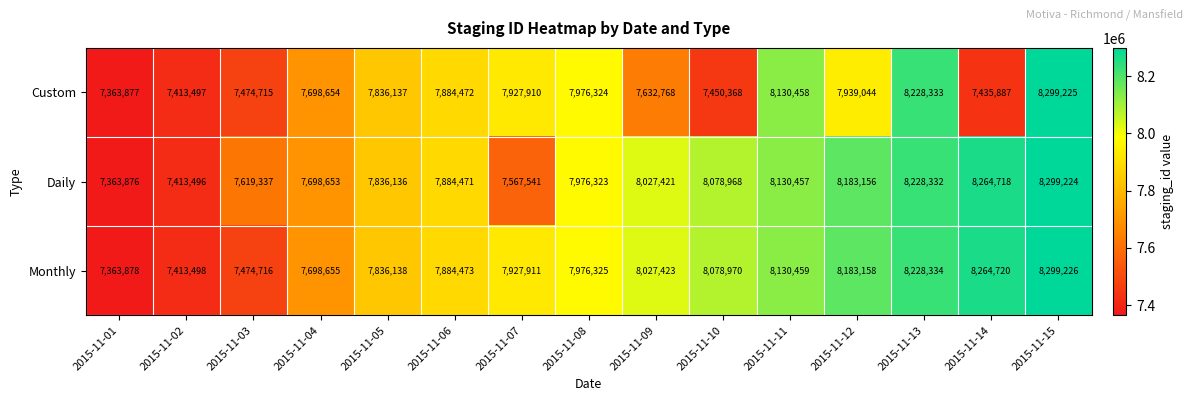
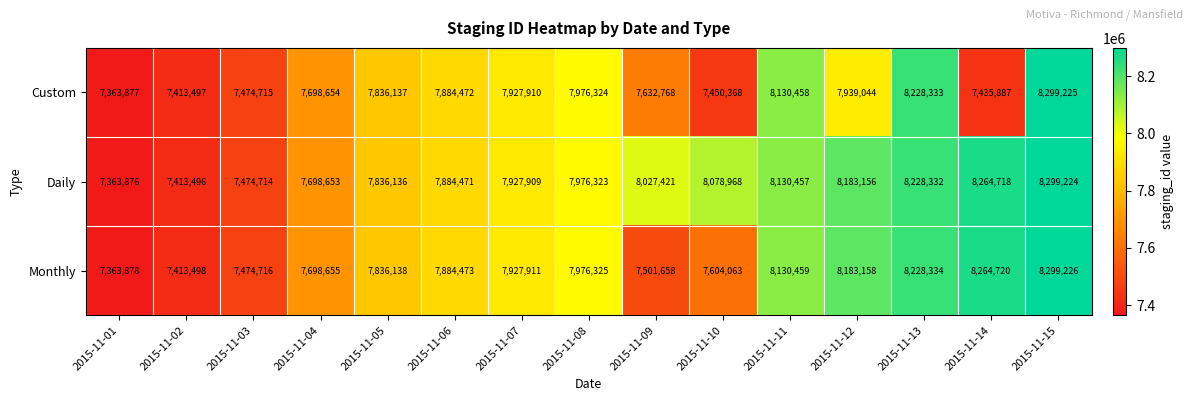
Daily, 2015-11-03: 7,619,337 -> 7,474,714
Daily, 2015-11-07: 7,567,541 -> 7,927,909
Monthly, 2015-11-09: 8,027,423 -> 7,501,658
Monthly, 2015-11-10: 8,078,970 -> 7,604,063
